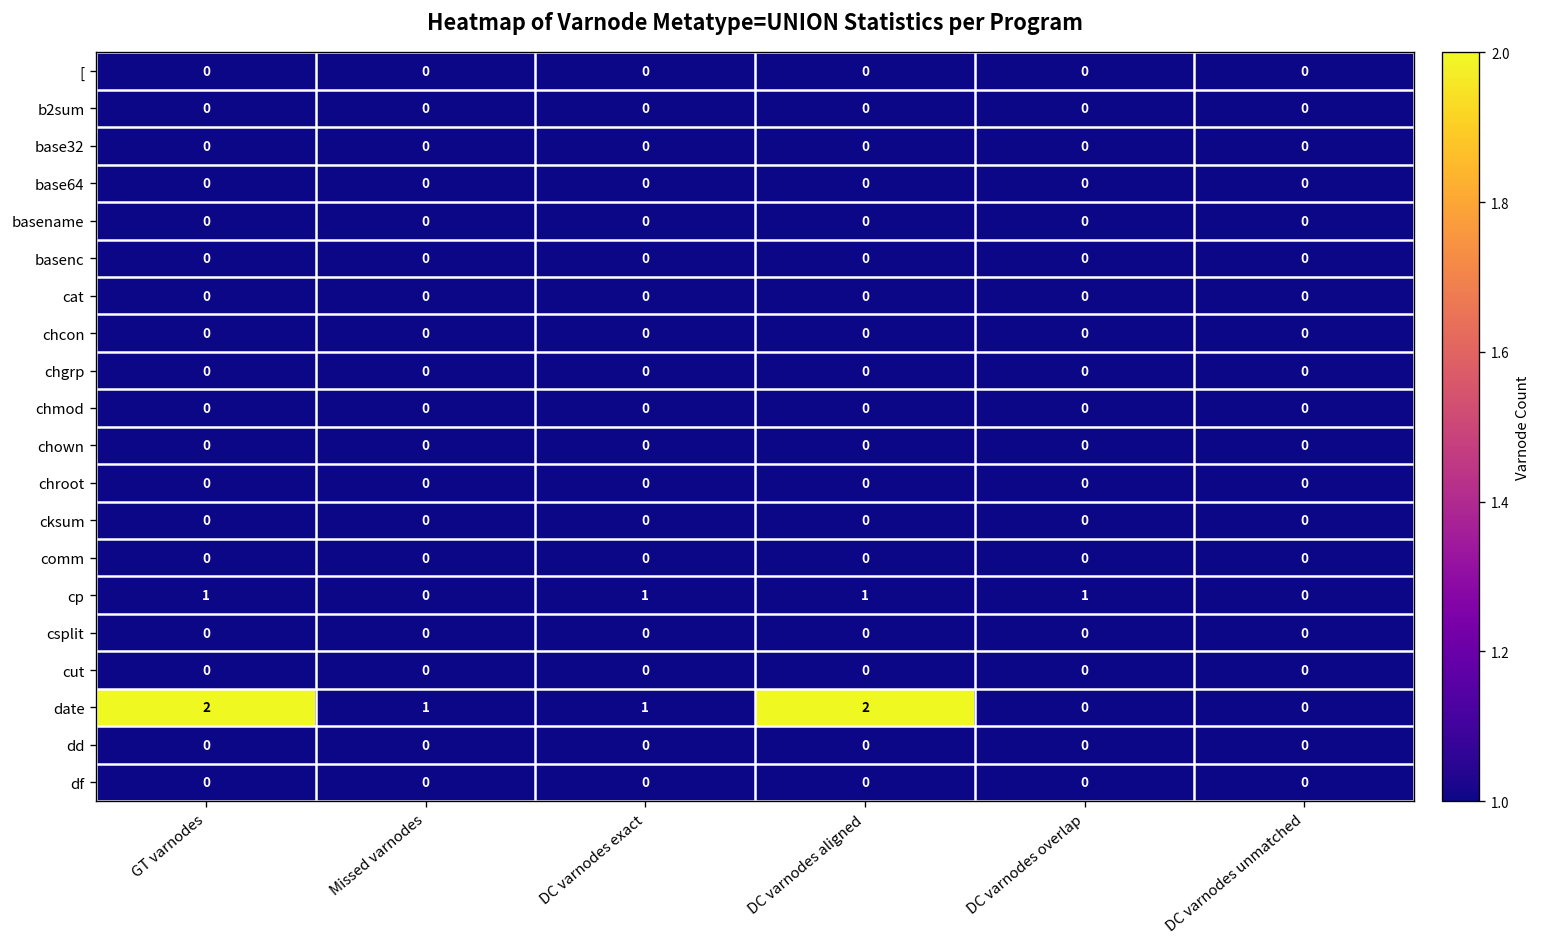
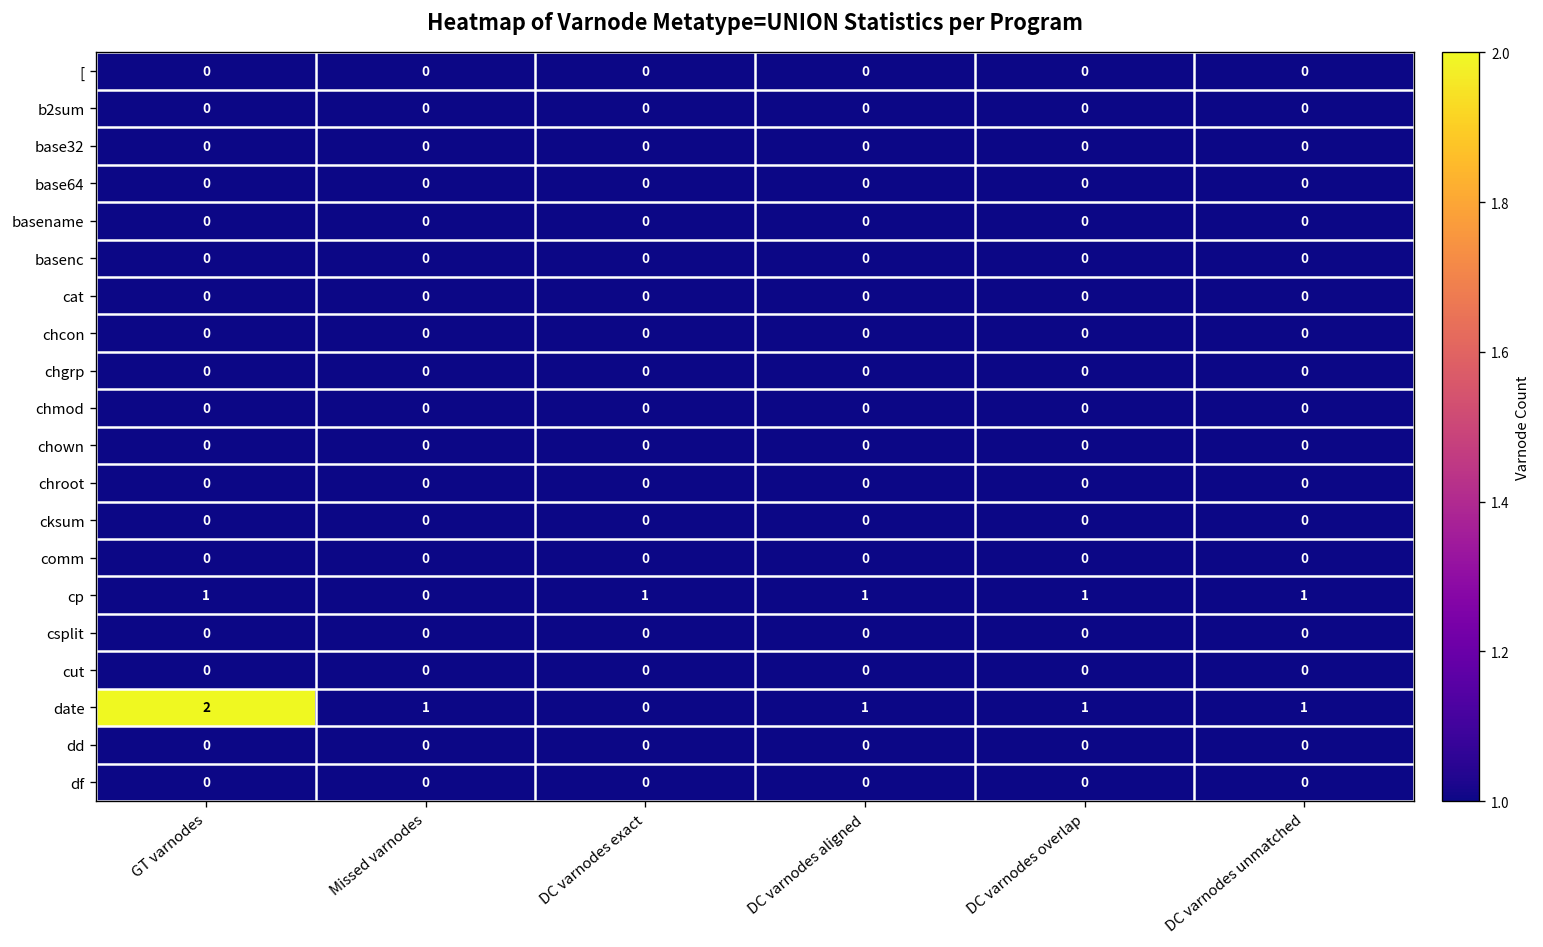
cp, DC varnodes unmatched: 0 -> 1
date, DC varnodes exact: 1 -> 0
date, DC varnodes aligned: 2 -> 1
date, DC varnodes overlap: 0 -> 1
date, DC varnodes unmatched: 0 -> 1
